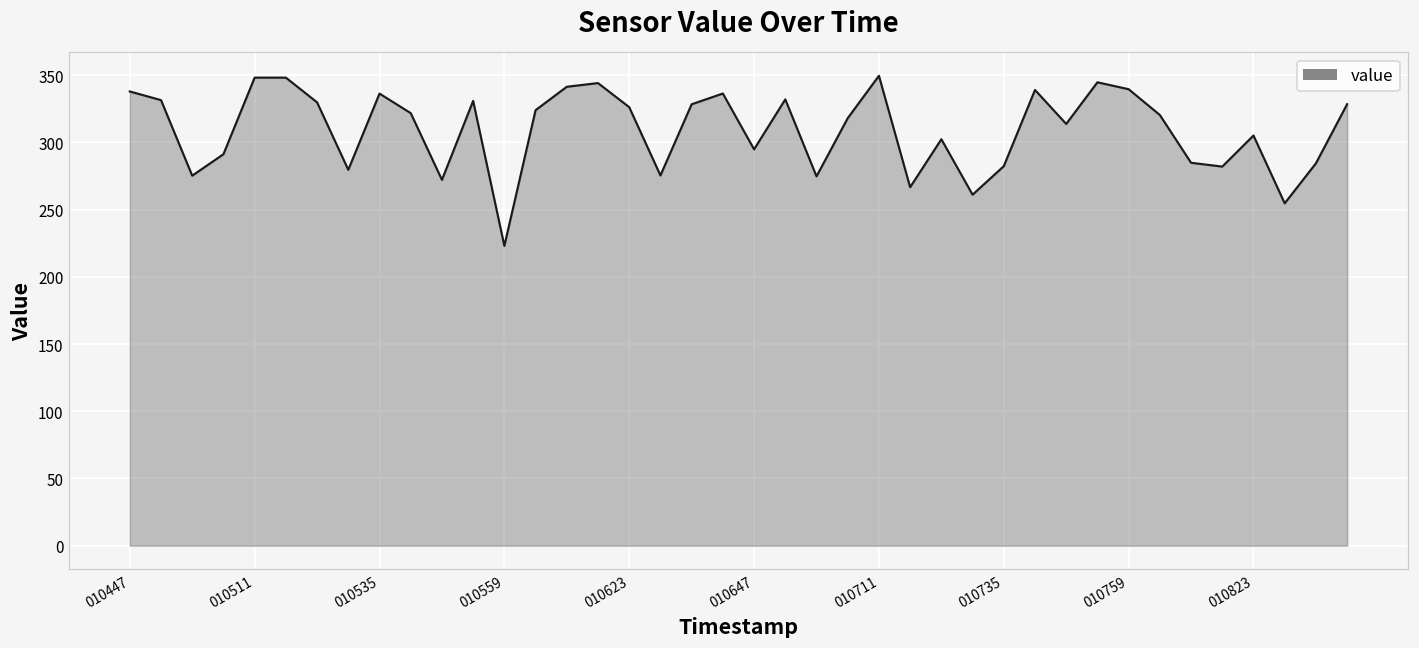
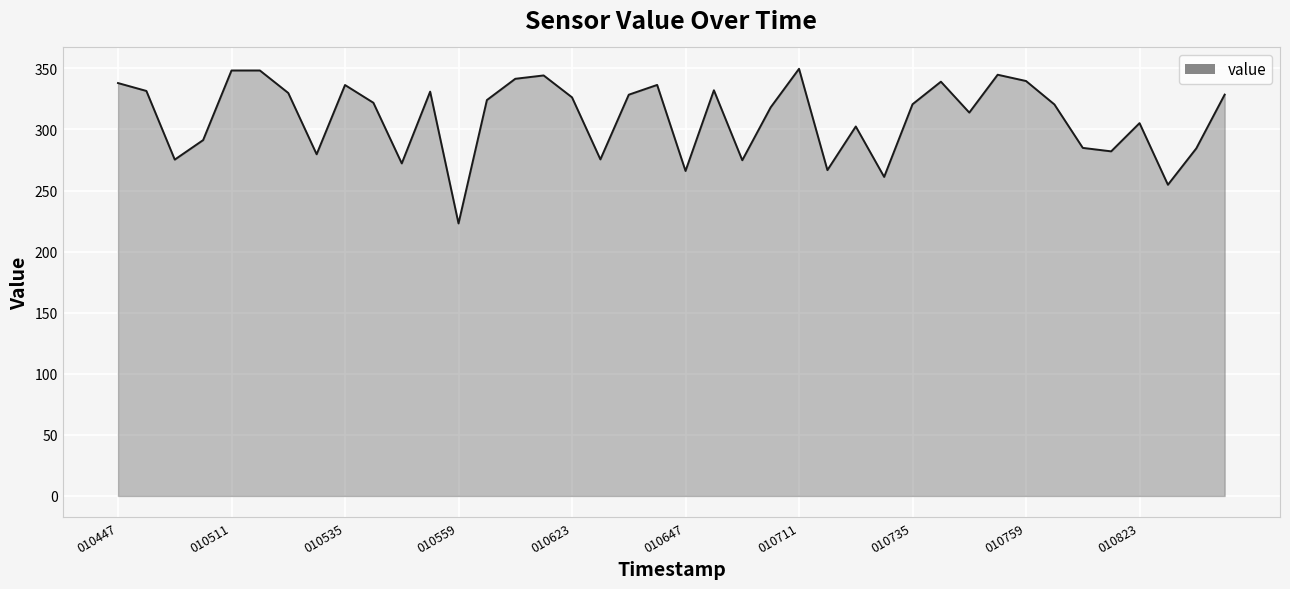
010647: 295 -> 266
010735: 282 -> 321
